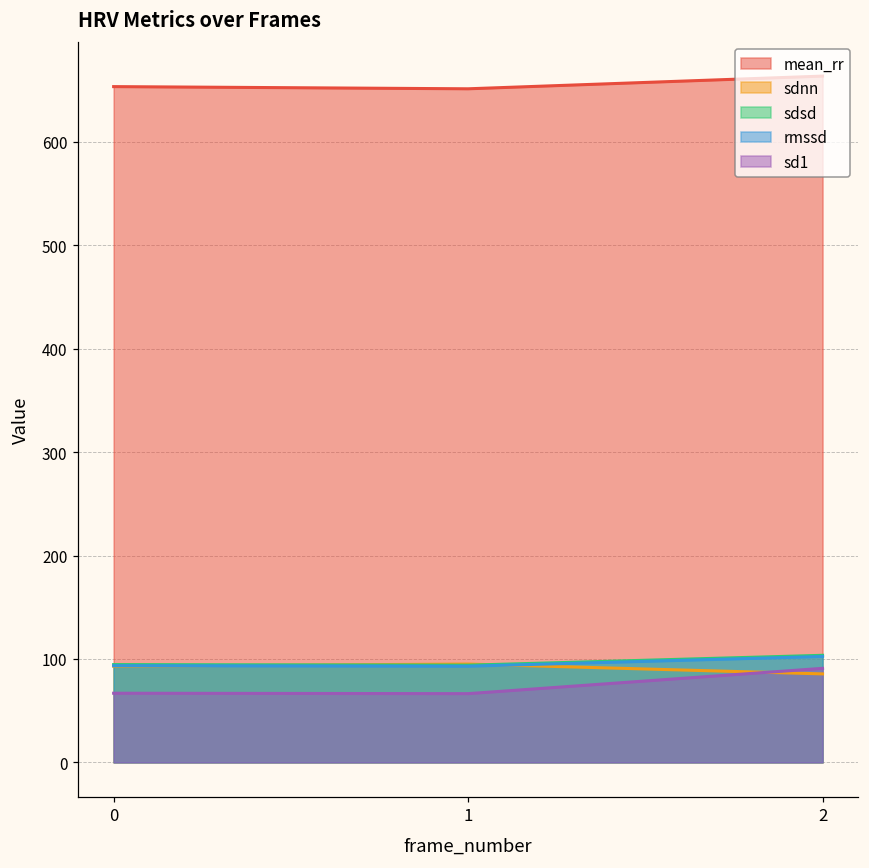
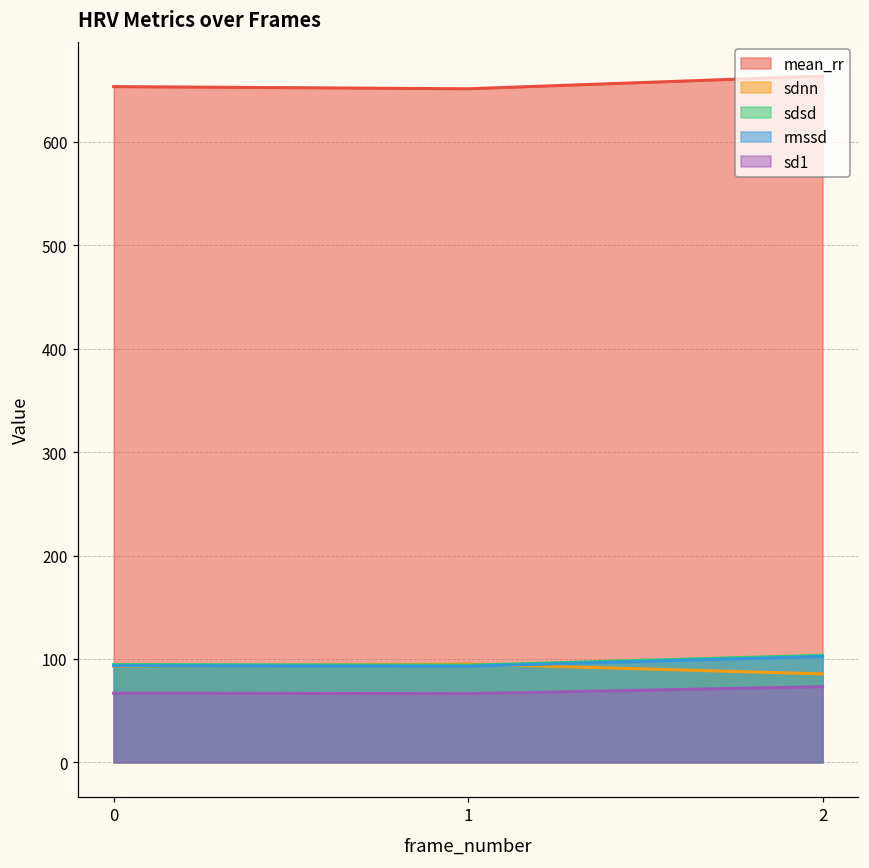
sd1, 2: 90 -> 70
